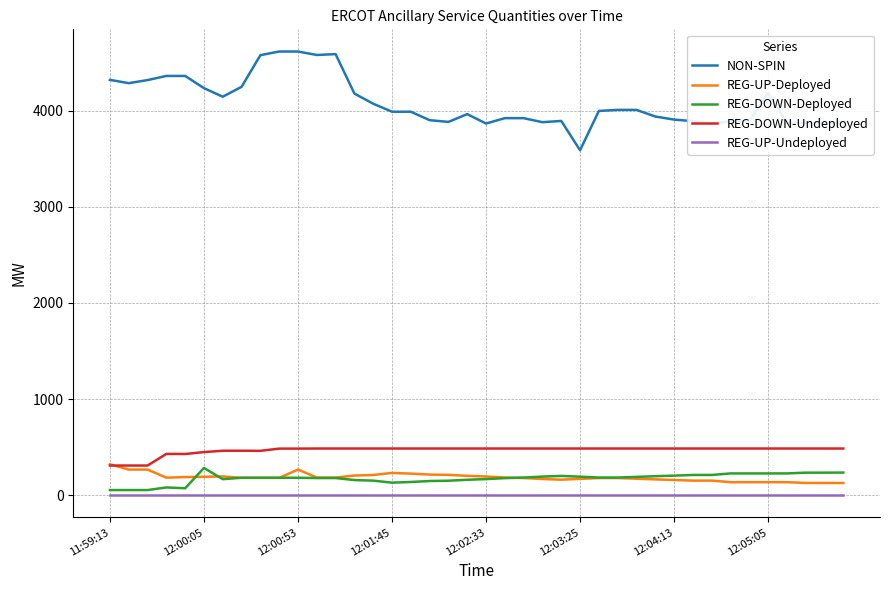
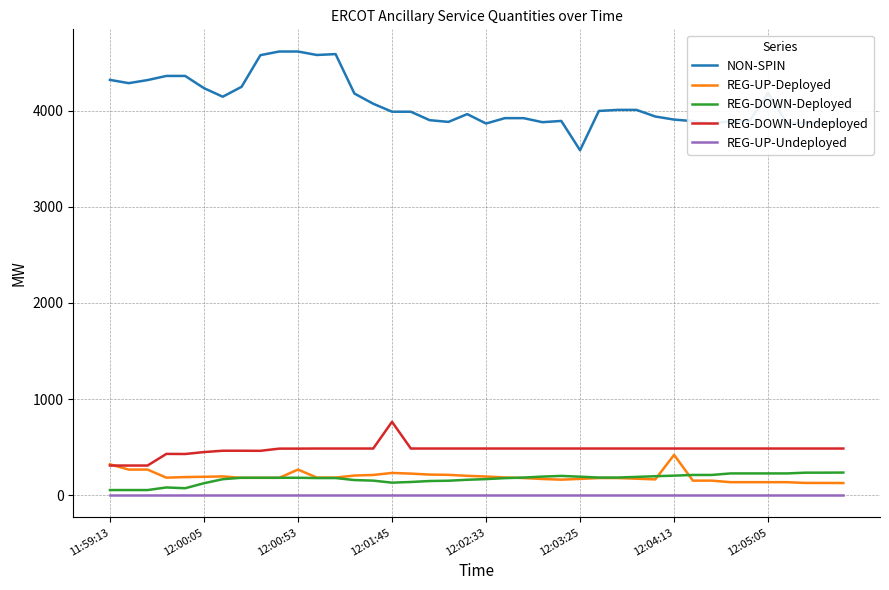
REG-DOWN-Deployed, 12:00:05: 300 -> 100
REG-DOWN-Undeployed, 12:01:45: 500 -> 800
REG-UP-Deployed, 12:04:13: 200 -> 400
